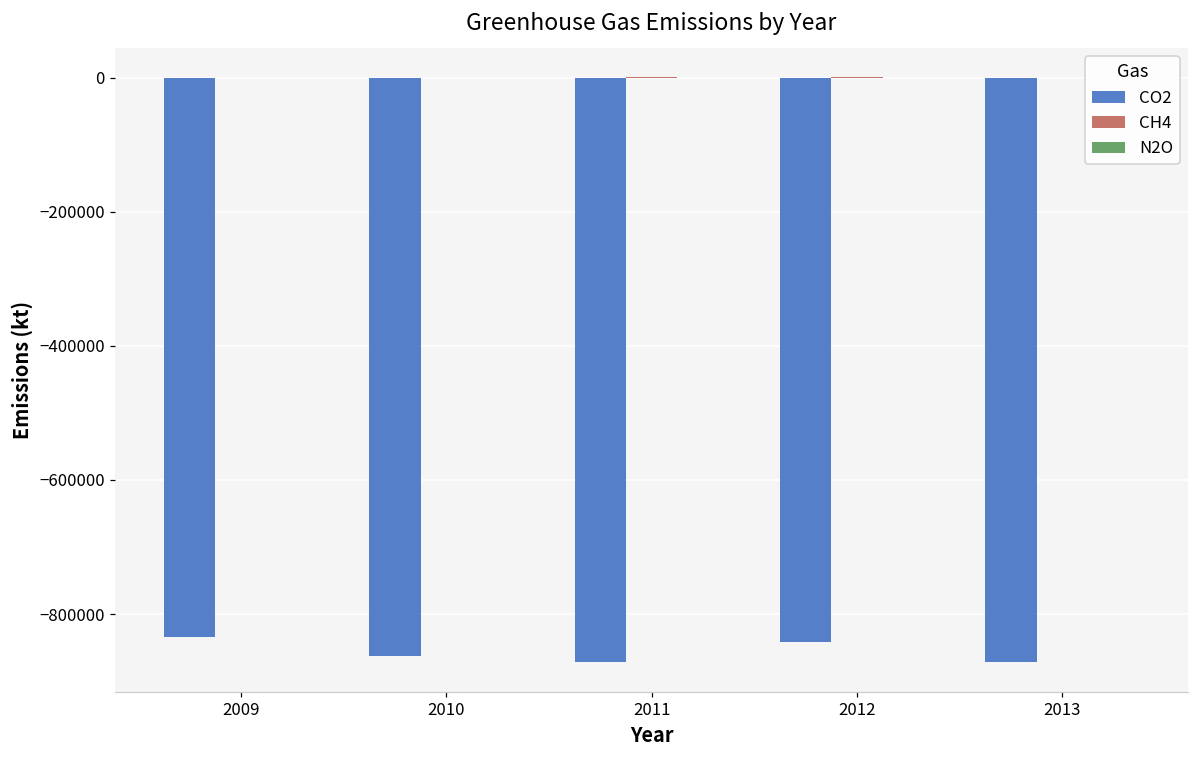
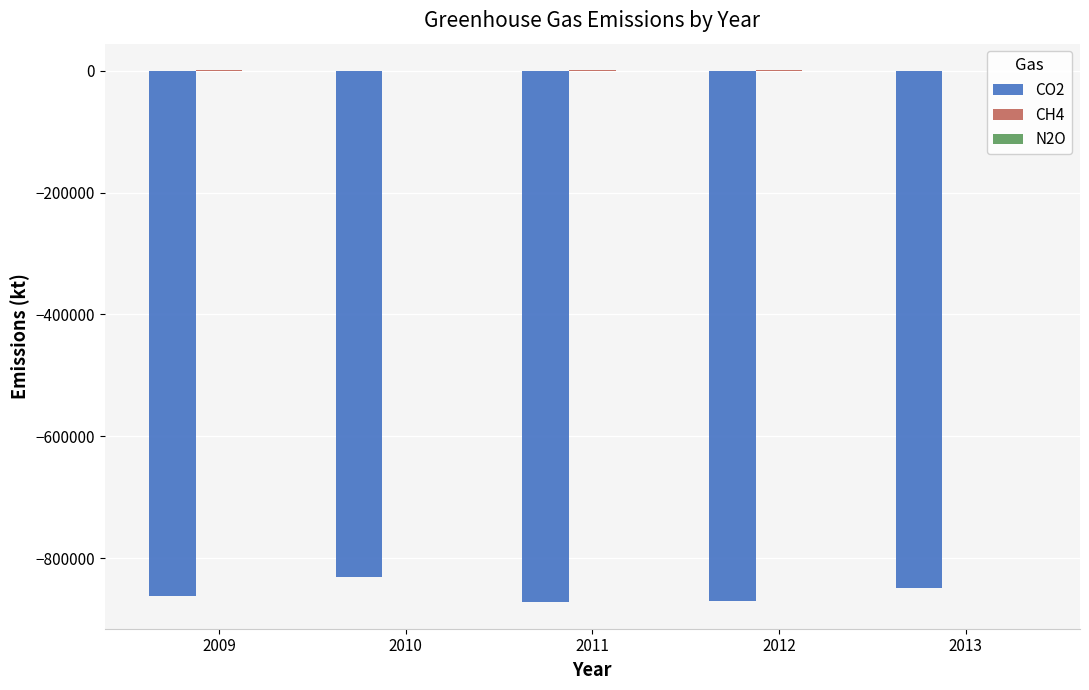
CO2, 2009: -830000 -> -860000
CO2, 2010: -860000 -> -830000
CO2, 2012: -840000 -> -870000
CO2, 2013: -870000 -> -850000
